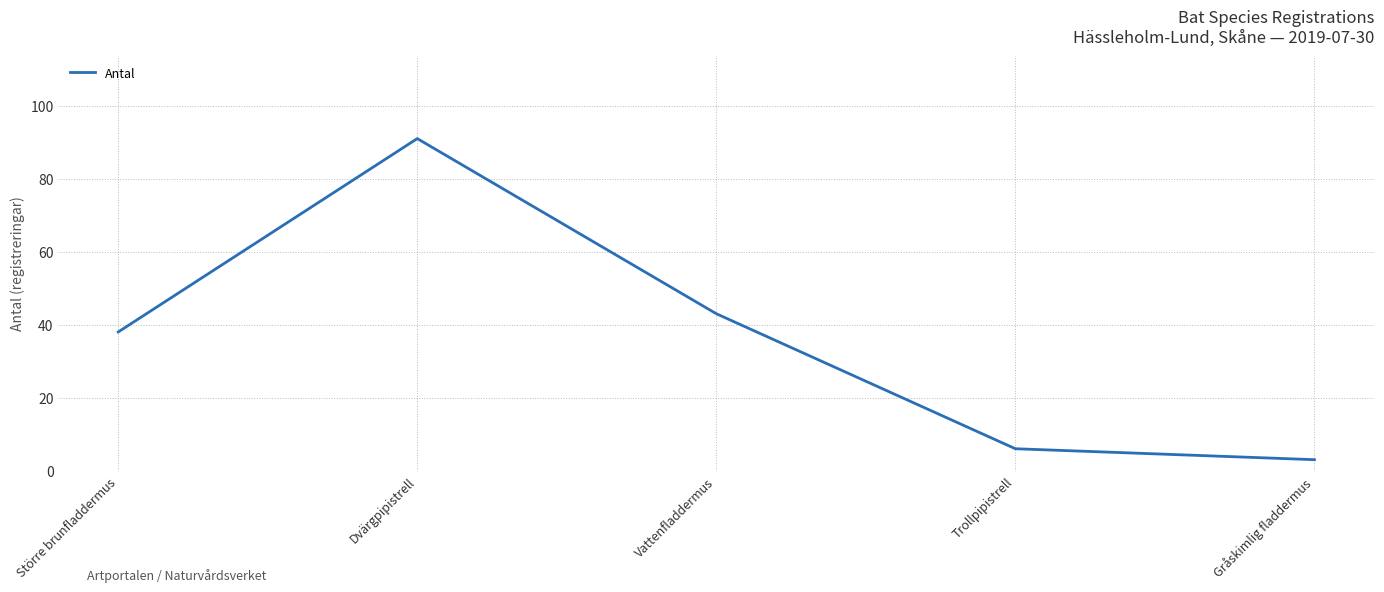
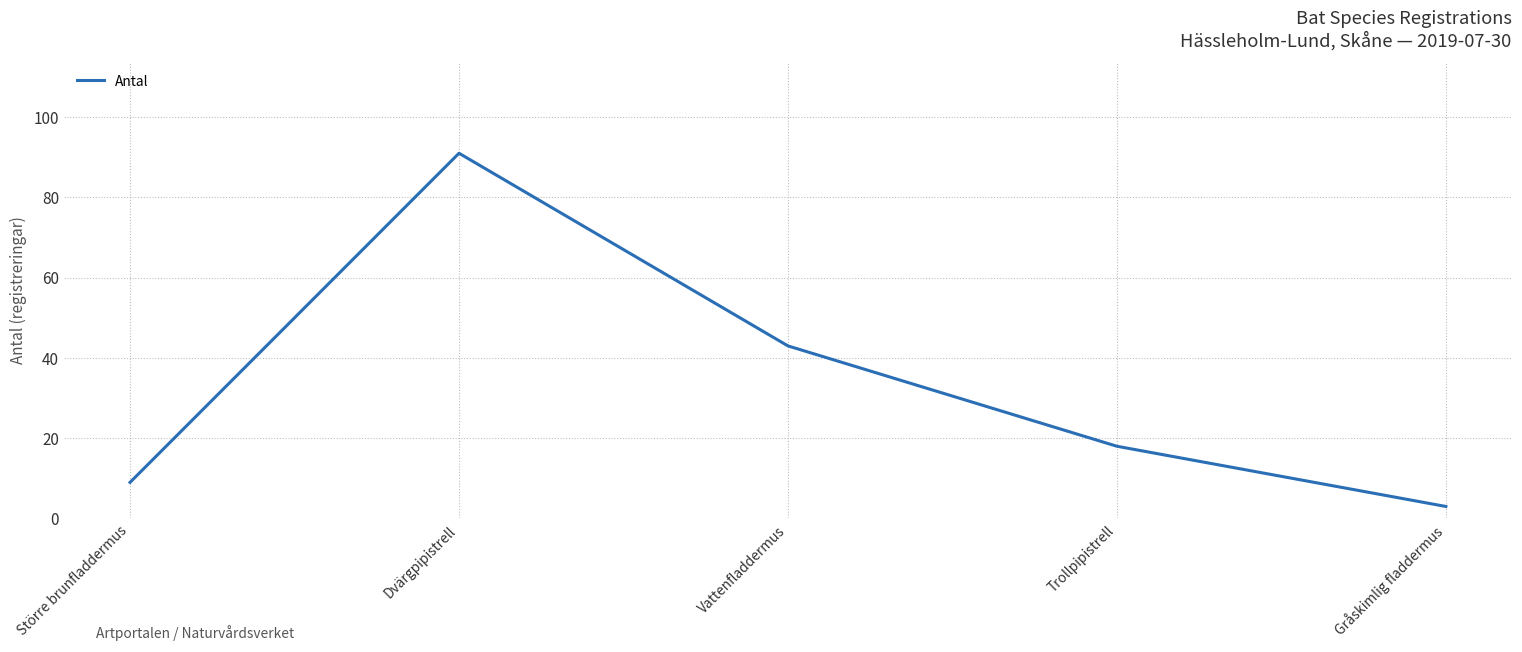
Större brunfladdermus: 38 -> 9
Trollpipistrell: 6 -> 18
